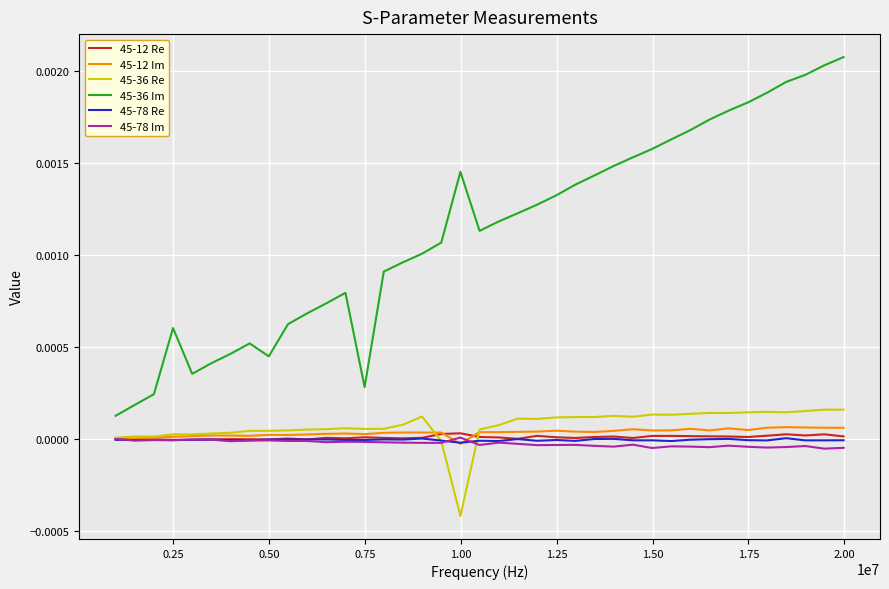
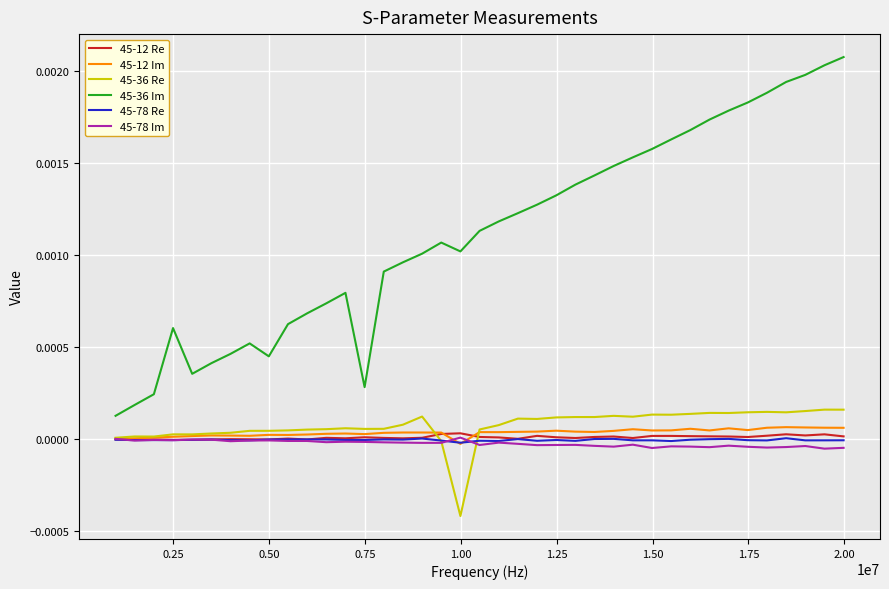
45-36 Im, 1.00: 0.00145 -> 0.00102
